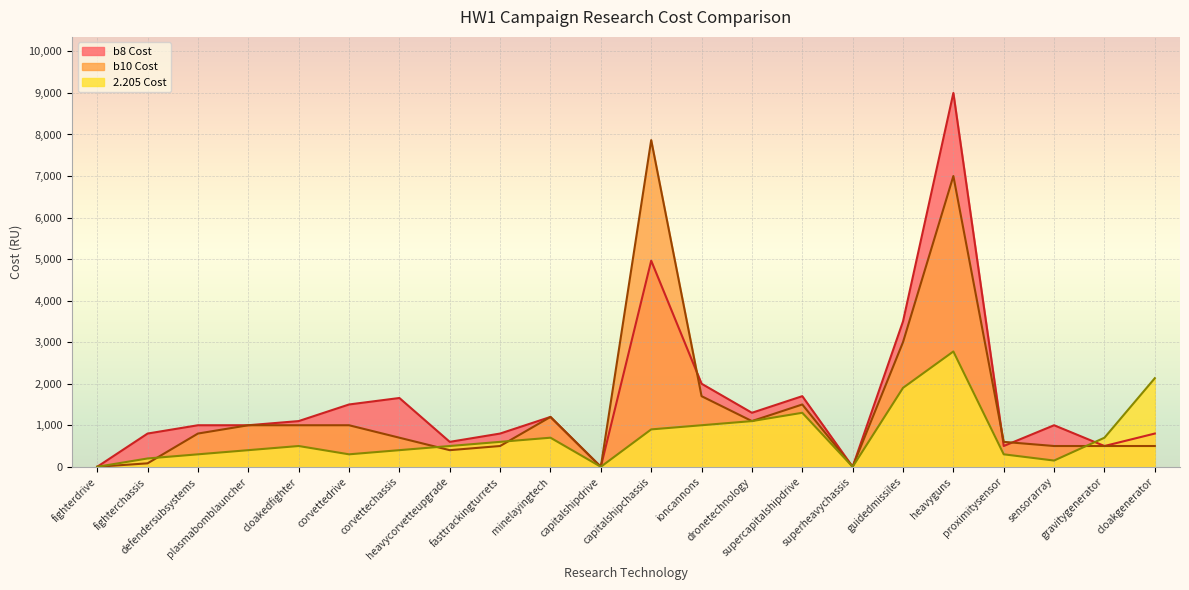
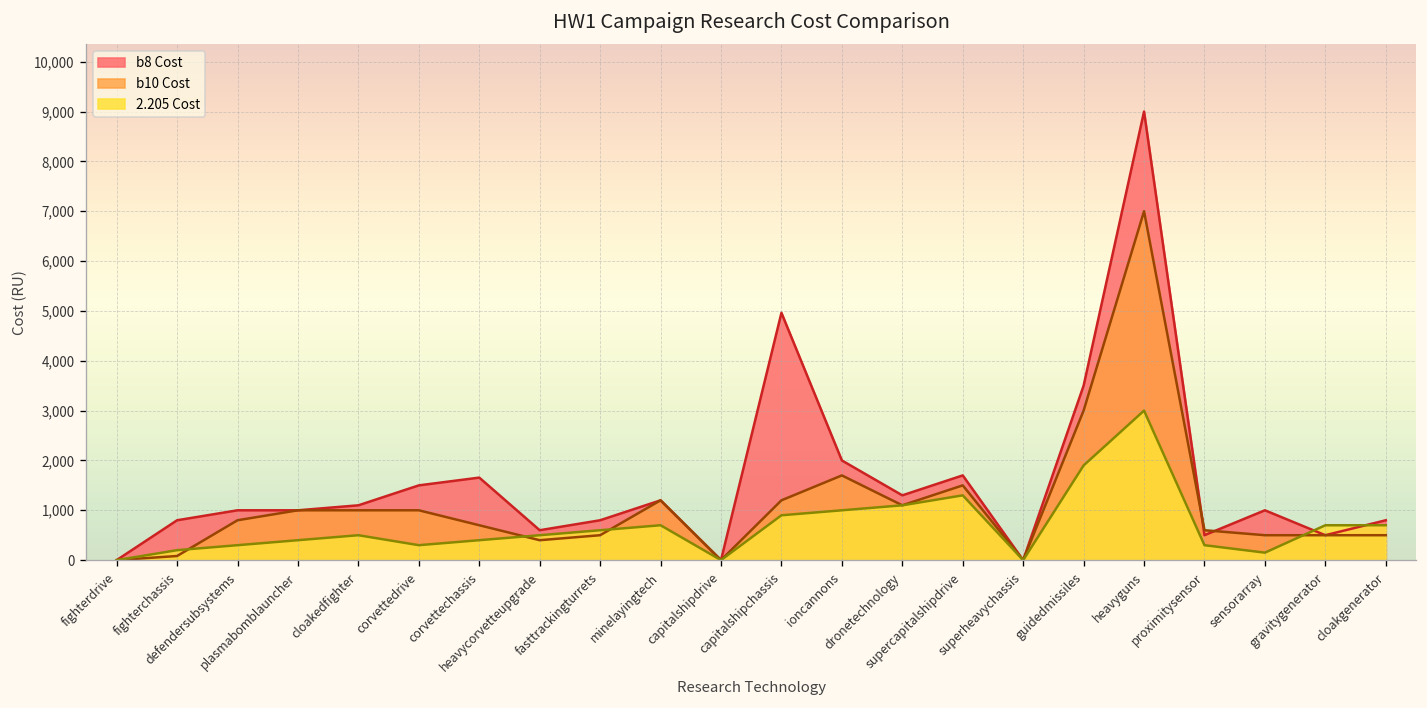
b10 Cost, capitalshipchassis: 7,900 -> 1,200
2.205 Cost, heavyguns: 2,800 -> 3,000
2.205 Cost, cloakgenerator: 2,100 -> 700
